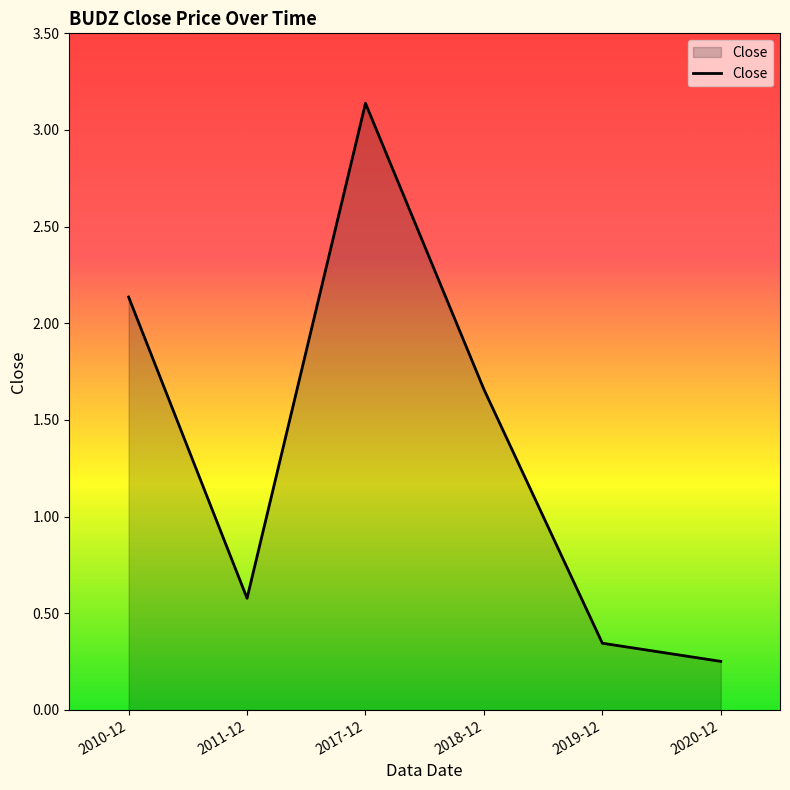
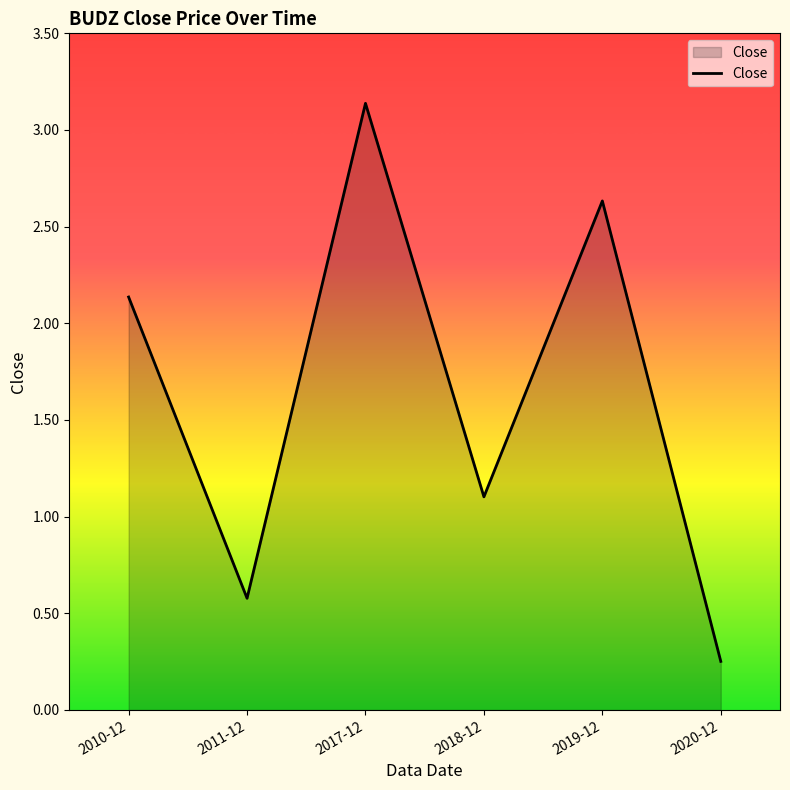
2018-12: 1.66 -> 1.10
2019-12: 0.35 -> 2.63
